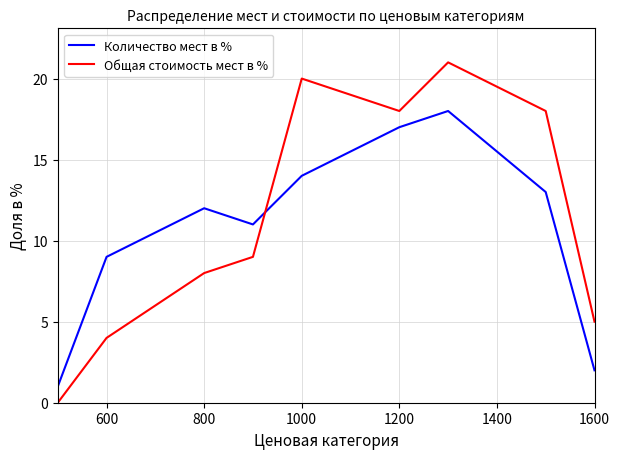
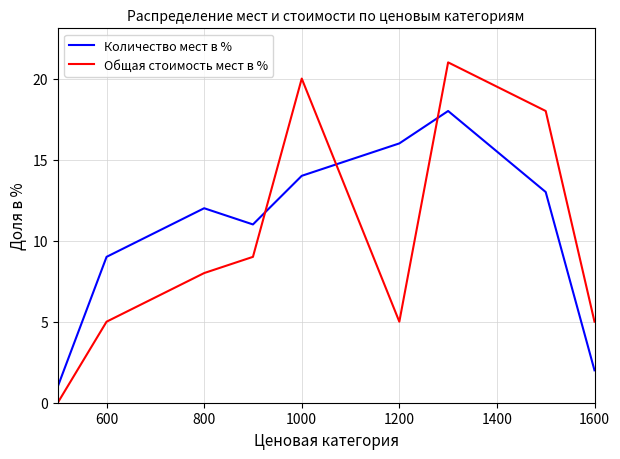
Общая стоимость мест в %, 600: 4 -> 5
Количество мест в %, 1200: 17 -> 16
Общая стоимость мест в %, 1200: 18 -> 5
